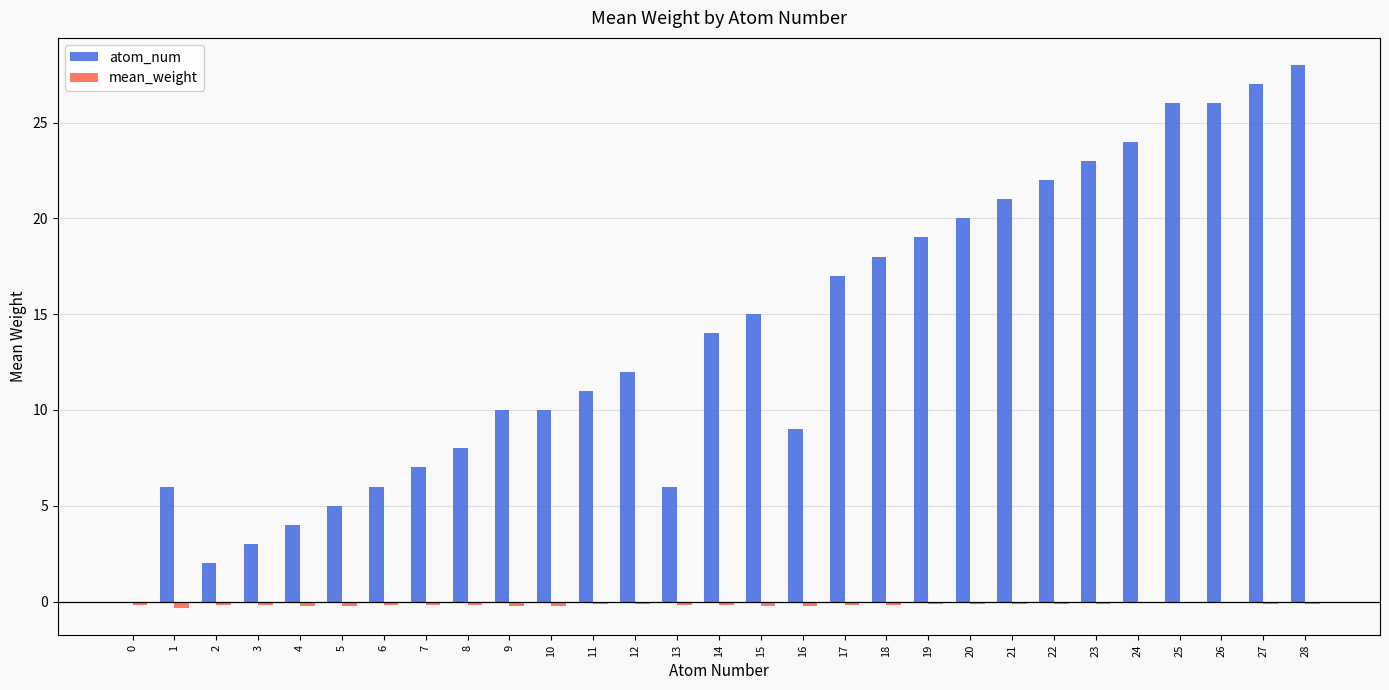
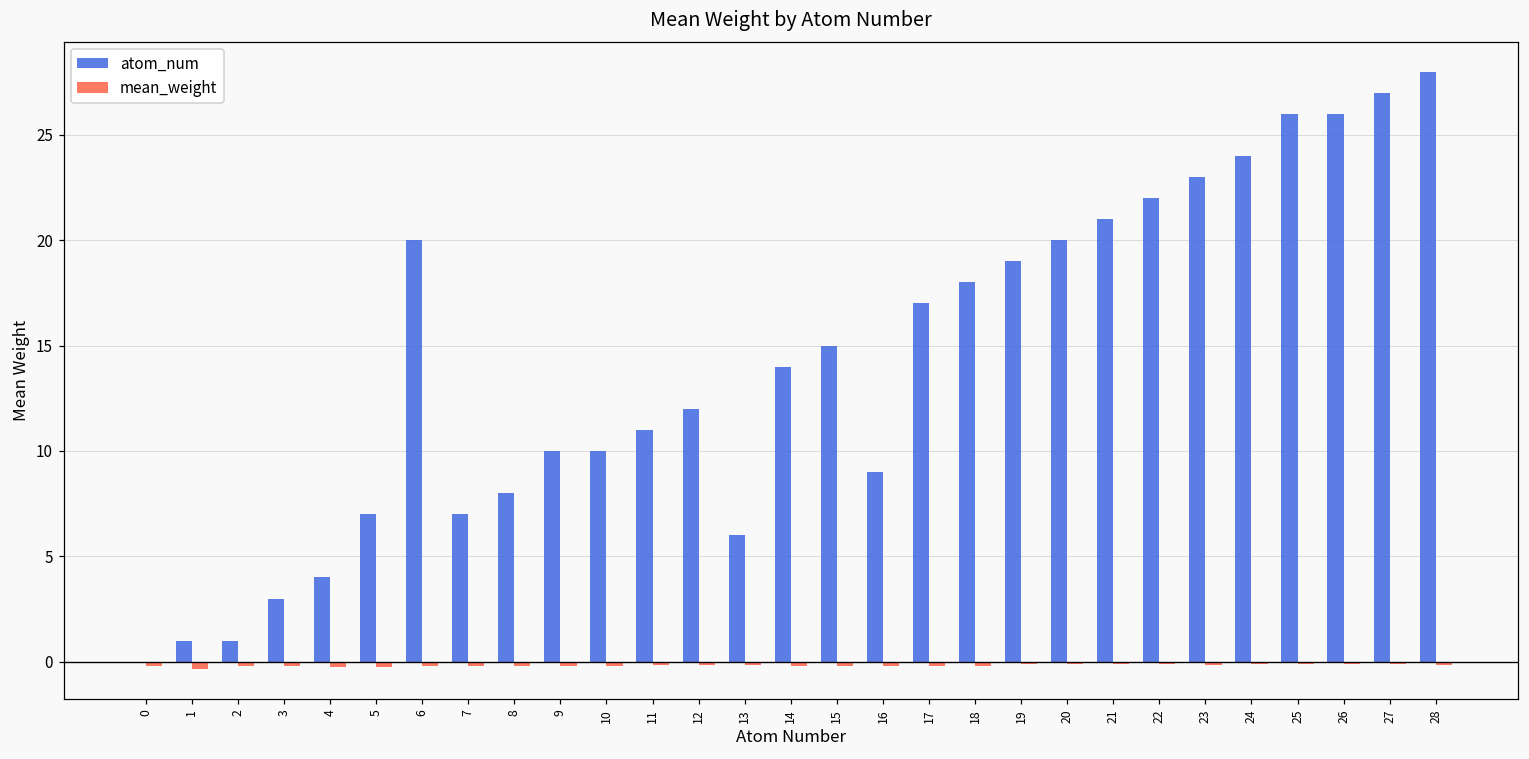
atom_num, 1: 6 -> 1
atom_num, 2: 2 -> 1
atom_num, 5: 5 -> 7
atom_num, 6: 6 -> 20
